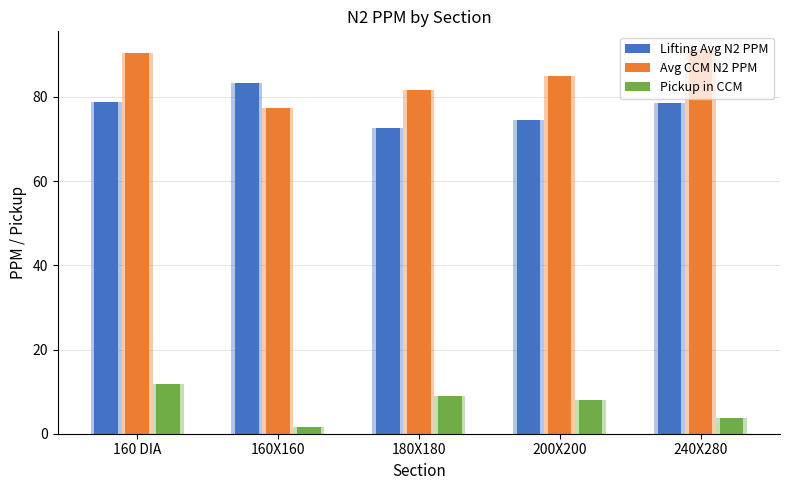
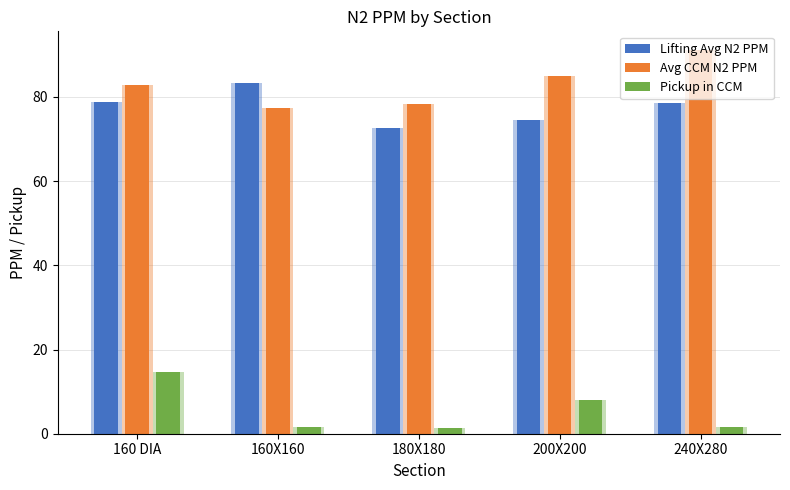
Avg CCM N2 PPM, 160 DIA: 90 -> 83
Pickup in CCM, 160 DIA: 12 -> 15
Avg CCM N2 PPM, 180X180: 82 -> 78
Pickup in CCM, 180X180: 9 -> 1
Pickup in CCM, 240X280: 4 -> 2
